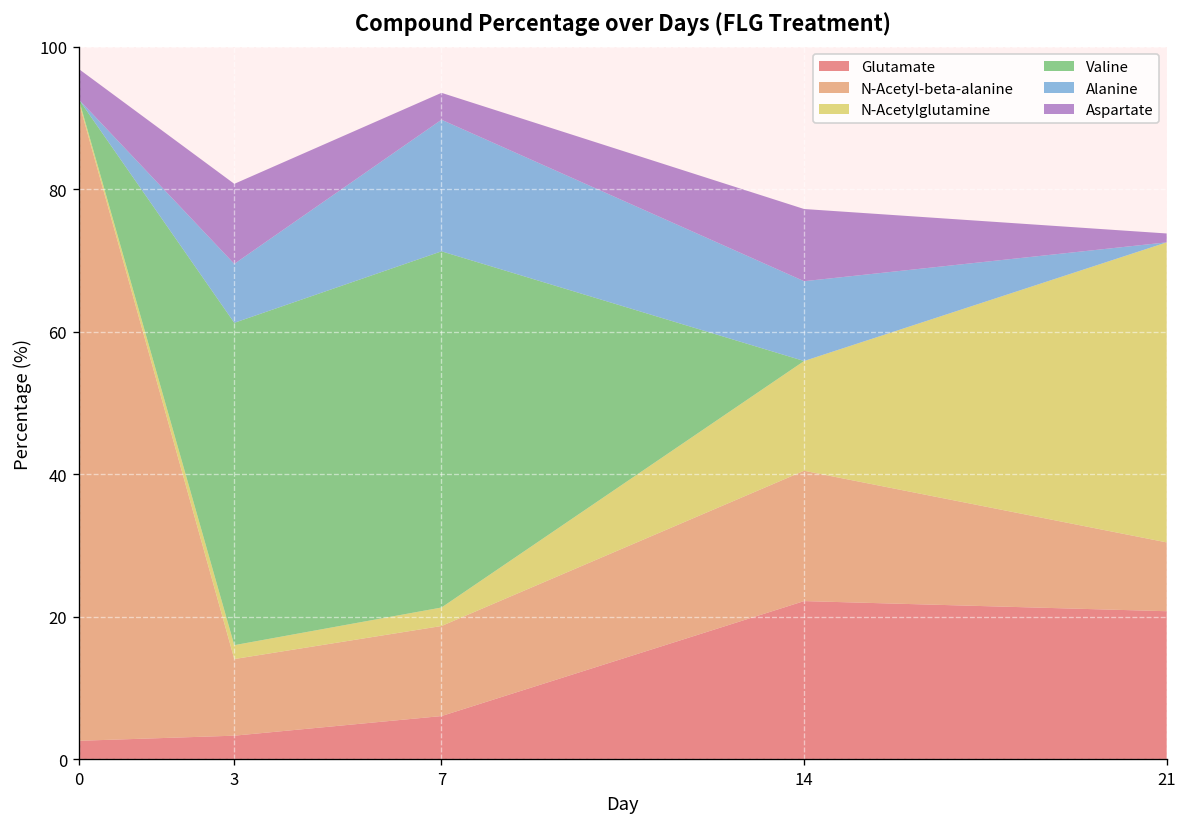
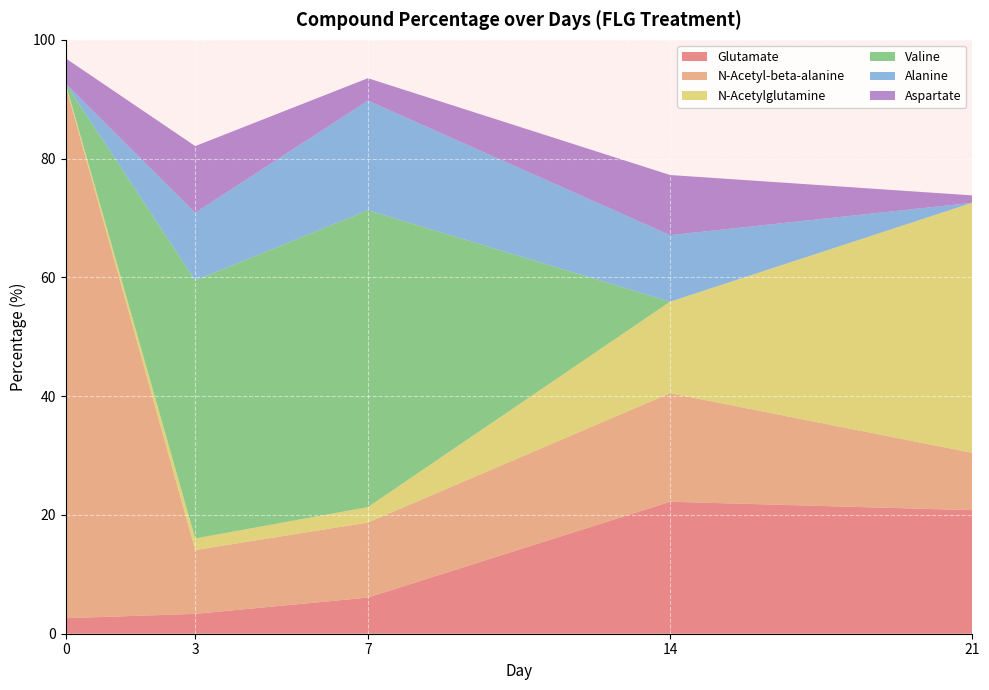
Valine, 3: 45 -> 43
Alanine, 3: 8 -> 11
